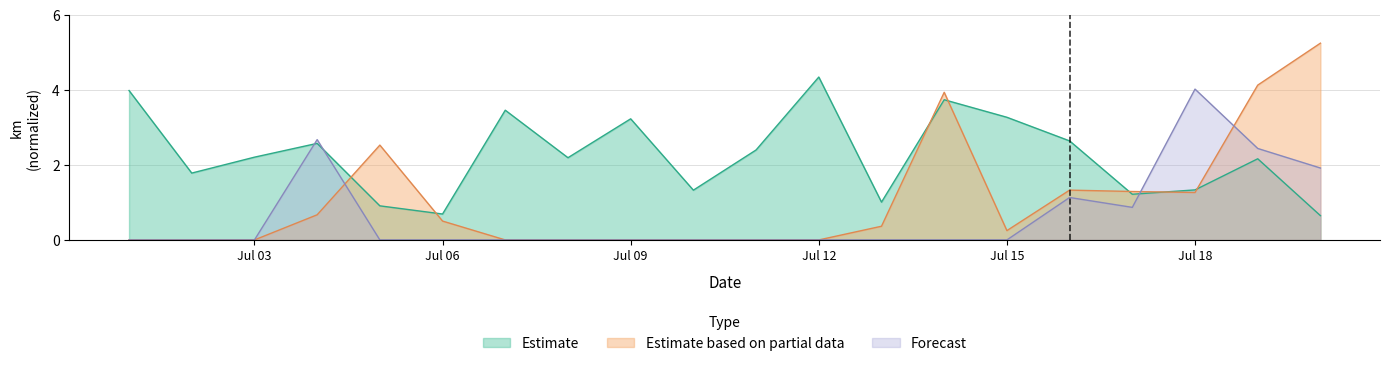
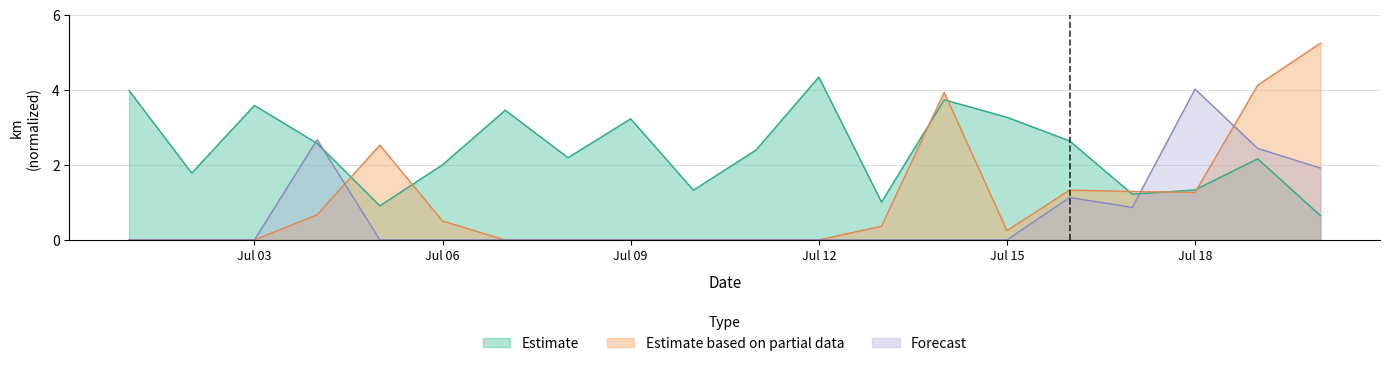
Estimate, Jul 03: 2.2 -> 3.6
Estimate, Jul 06: 0.7 -> 2.0
